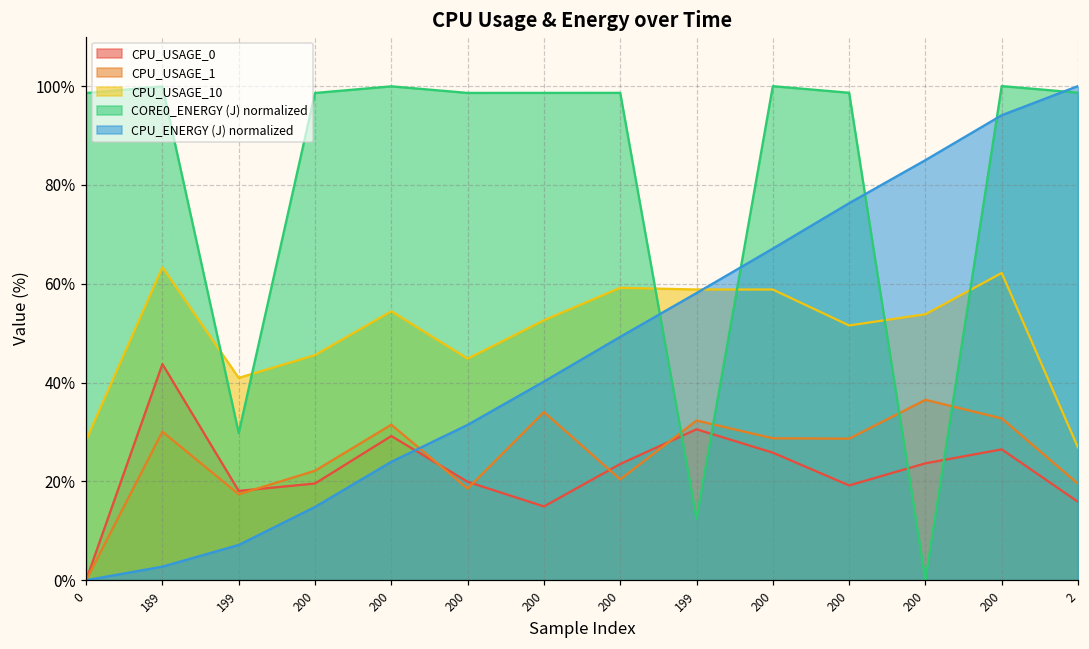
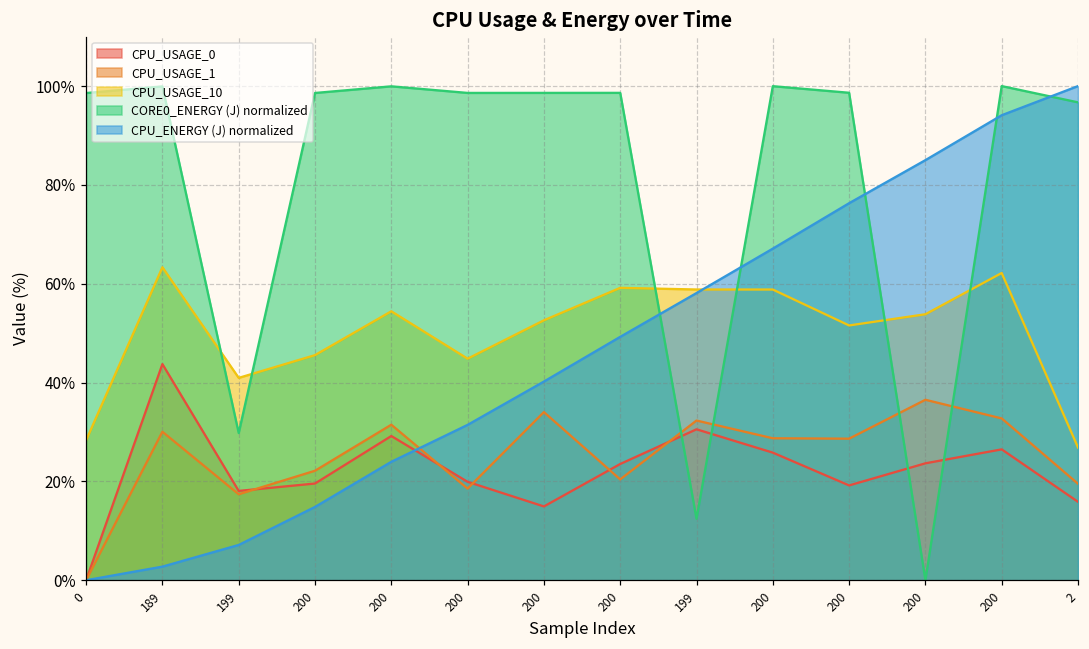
CORE0_ENERGY (J) normalized, 2: 99% -> 97%
